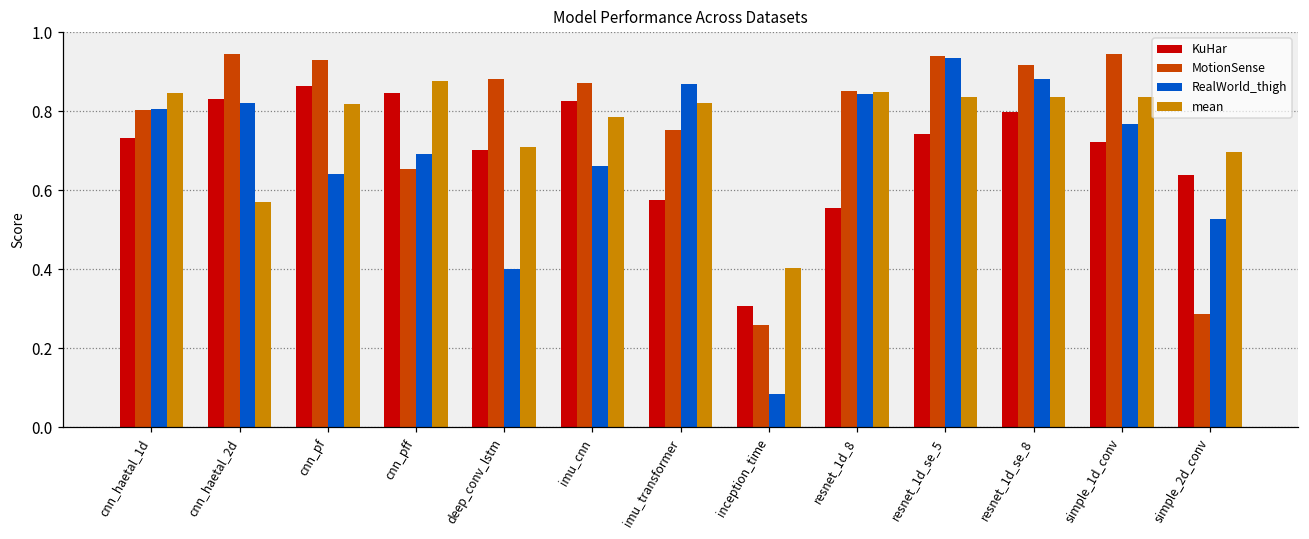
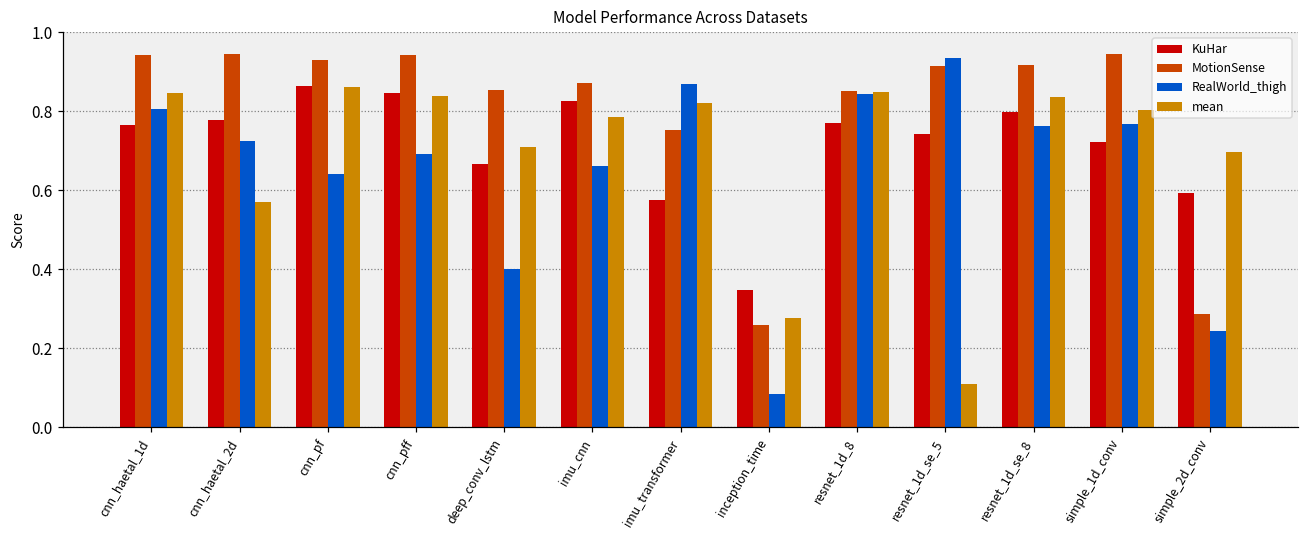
KuHar, cnn_haetal_1d: 0.73 -> 0.76
MotionSense, cnn_haetal_1d: 0.80 -> 0.94
KuHar, cnn_haetal_2d: 0.83 -> 0.78
RealWorld_thigh, cnn_haetal_2d: 0.82 -> 0.72
mean, cnn_pf: 0.82 -> 0.86
MotionSense, cnn_pff: 0.65 -> 0.94
mean, cnn_pff: 0.88 -> 0.84
KuHar, deep_conv_lstm: 0.70 -> 0.67
MotionSense, deep_conv_lstm: 0.88 -> 0.85
KuHar, inception_time: 0.31 -> 0.35
mean, inception_time: 0.40 -> 0.28
KuHar, resnet_1d_8: 0.55 -> 0.77
MotionSense, resnet_1d_se_5: 0.94 -> 0.92
mean, resnet_1d_se_5: 0.83 -> 0.11
RealWorld_thigh, resnet_1d_se_8: 0.88 -> 0.76
mean, simple_1d_conv: 0.84 -> 0.80
KuHar, simple_2d_conv: 0.64 -> 0.59
RealWorld_thigh, simple_2d_conv: 0.53 -> 0.24
